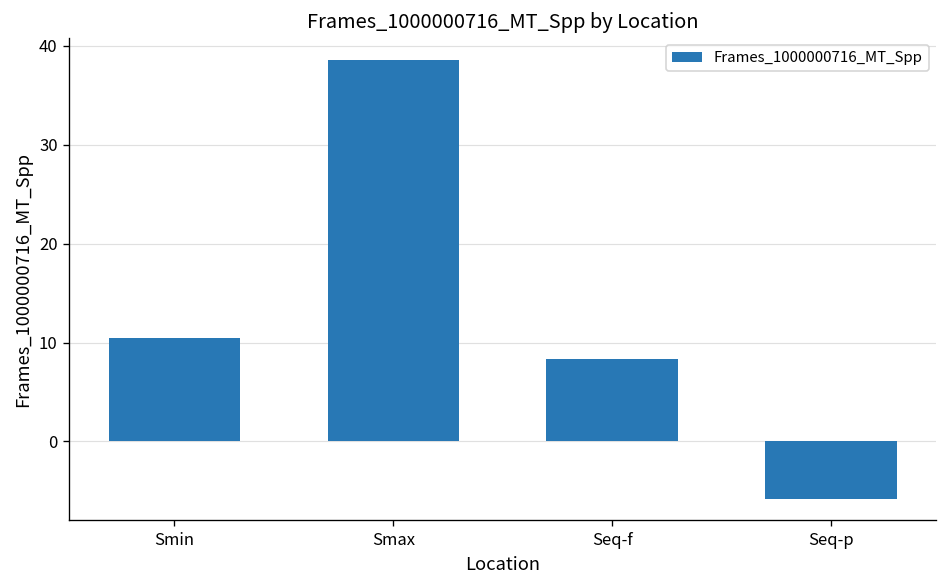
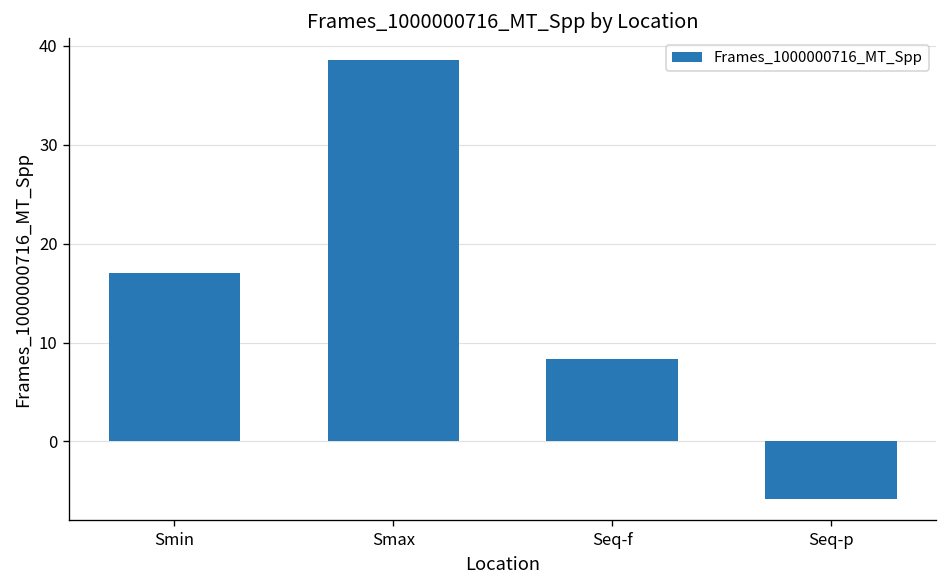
Smin: 10 -> 17
